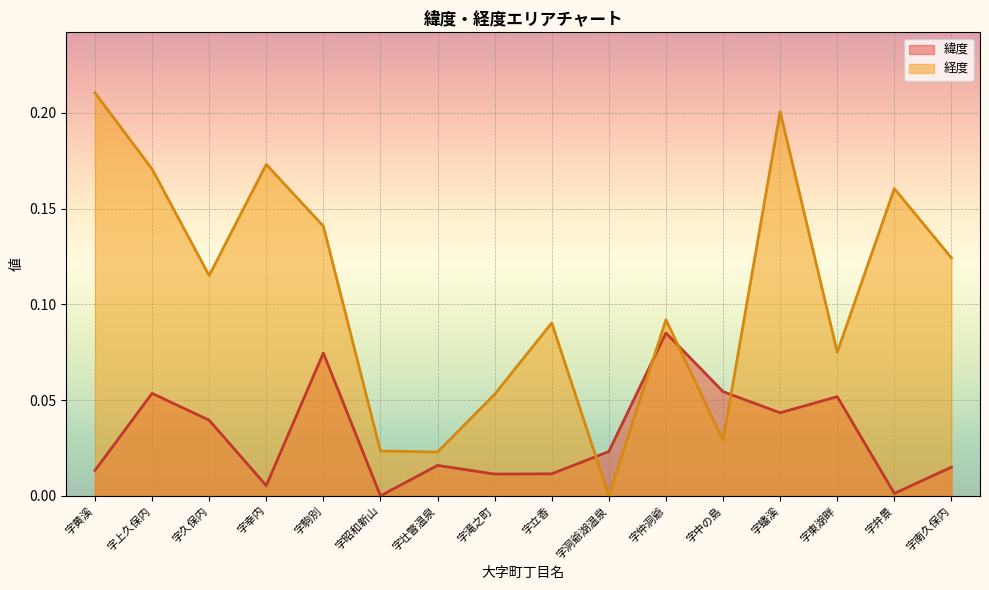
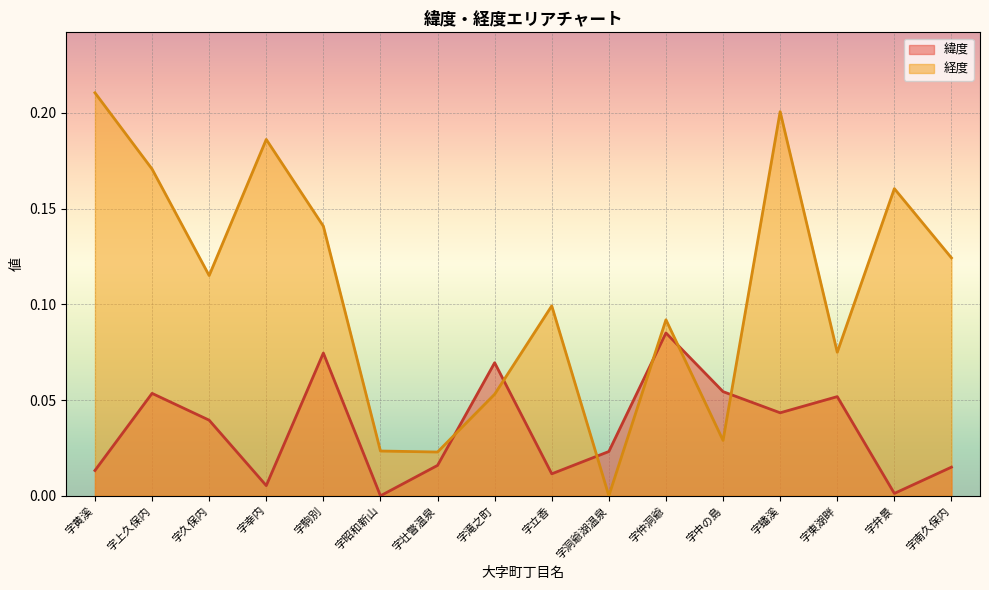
経度, 字幸内: 0.173 -> 0.186
緯度, 字滝之町: 0.011 -> 0.070
経度, 字立香: 0.090 -> 0.099
